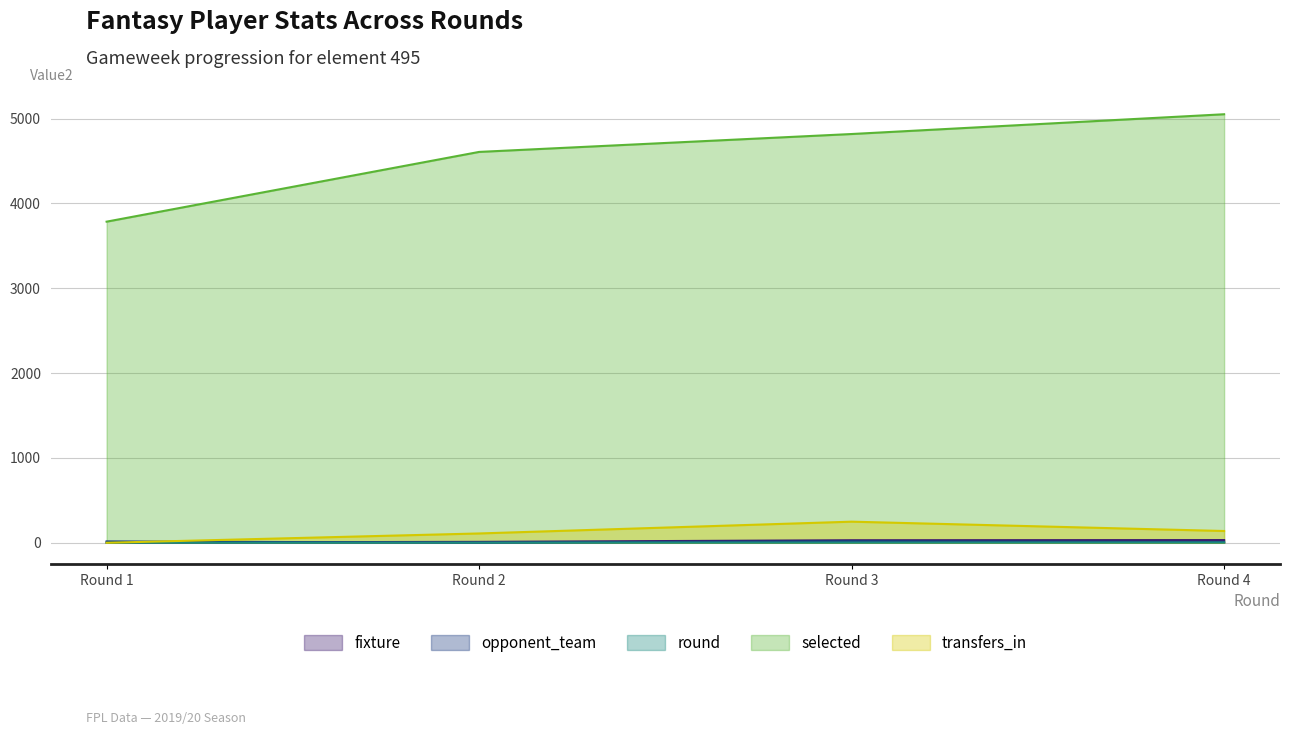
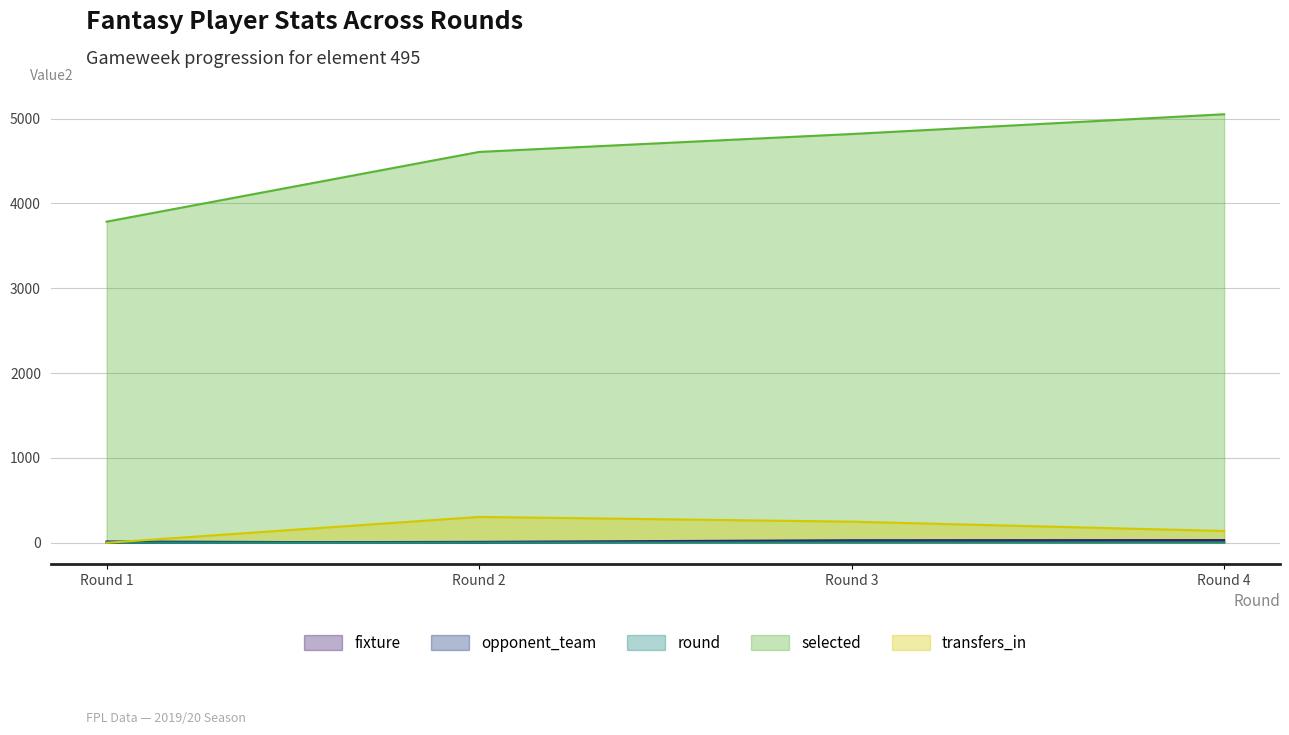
transfers_in, Round 2: 100 -> 300
